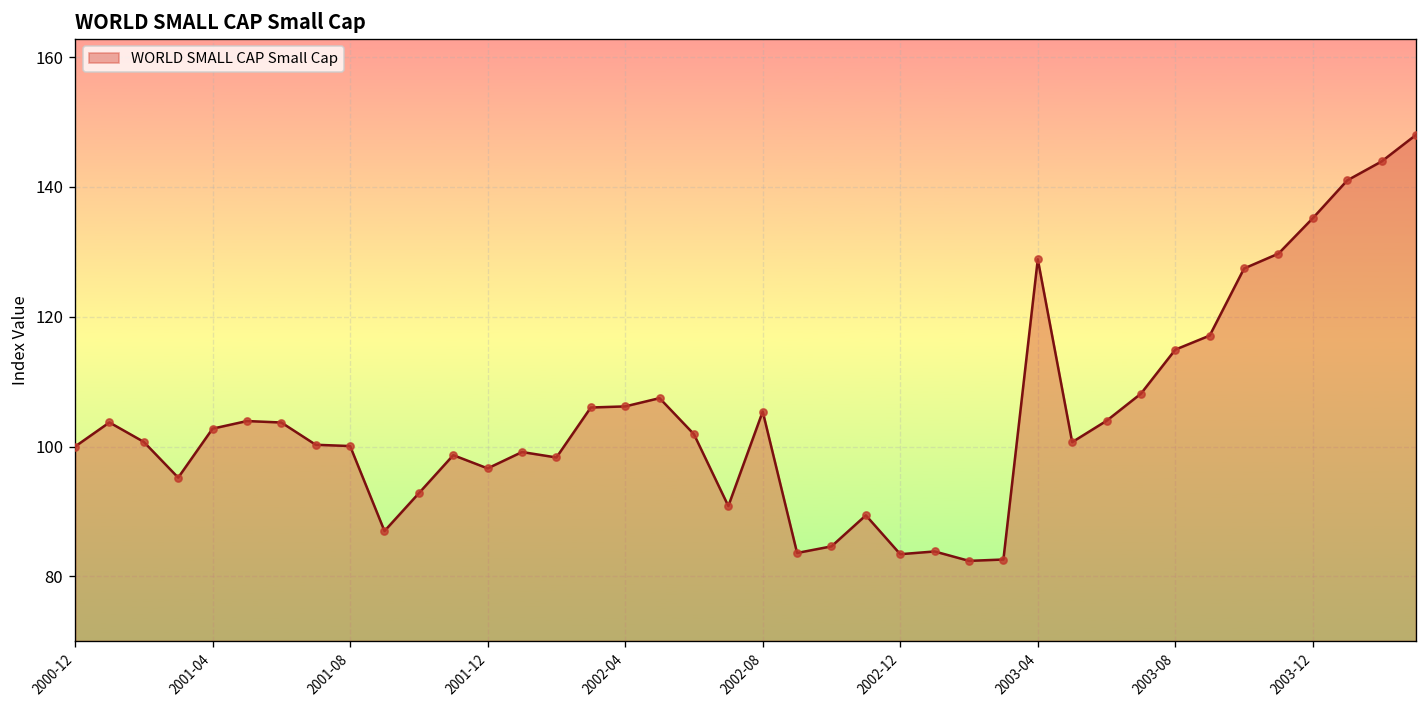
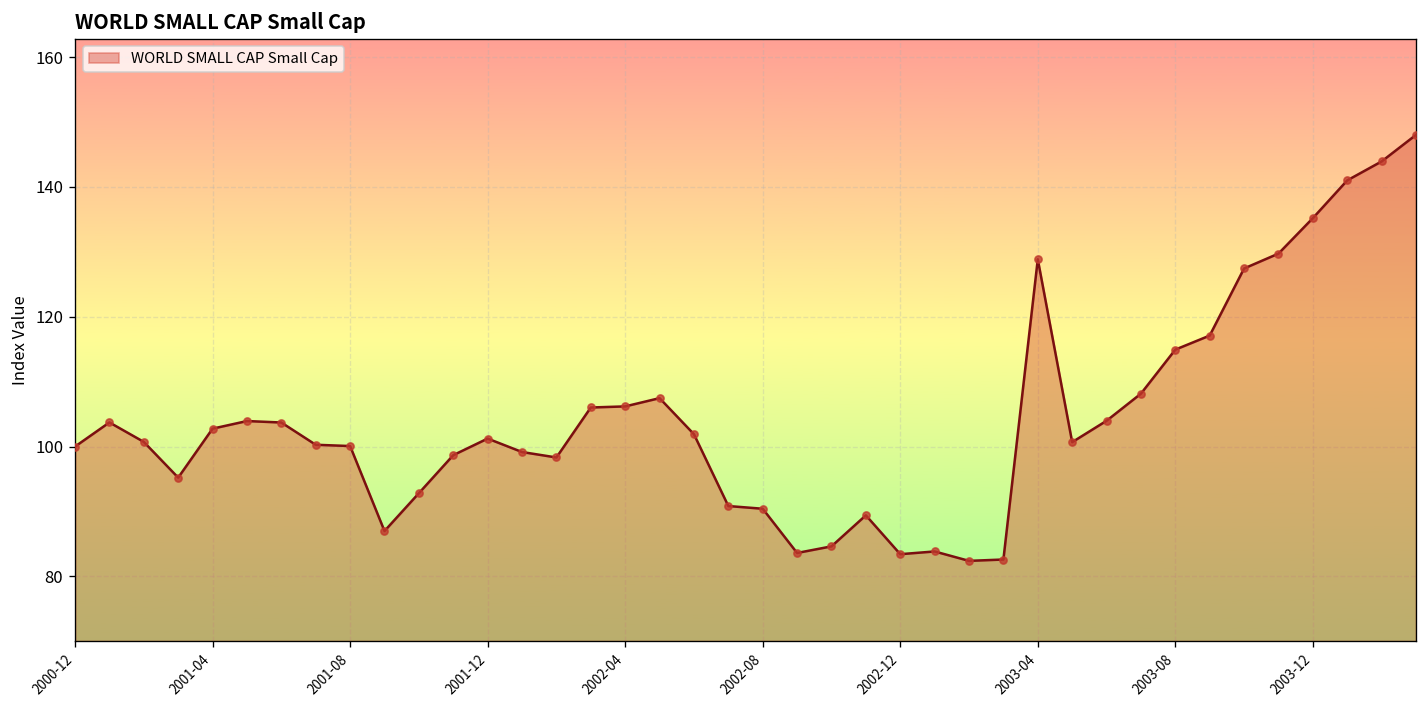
2001-12: 97 -> 101
2002-08: 105 -> 90
